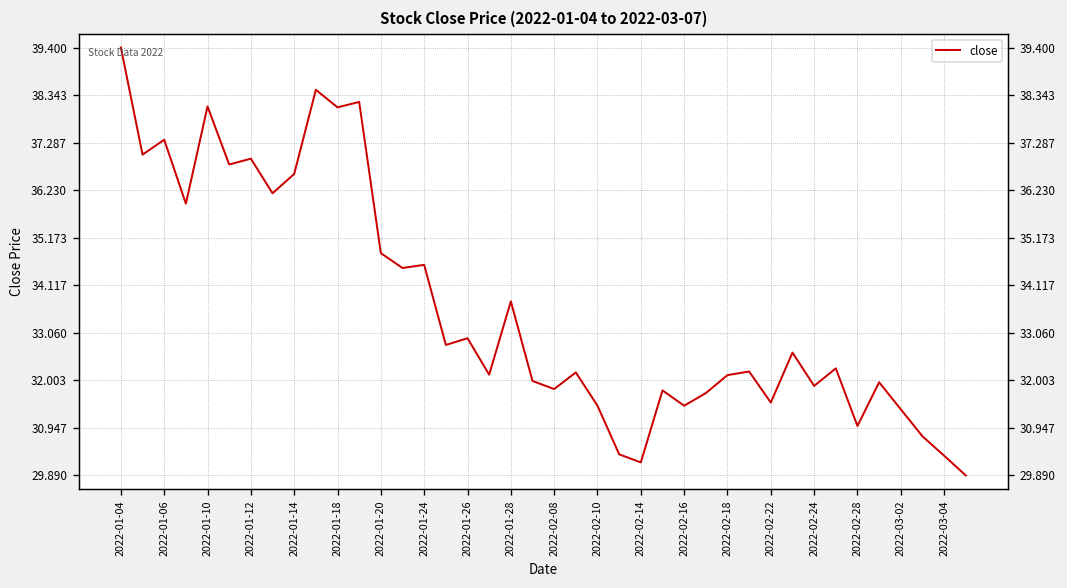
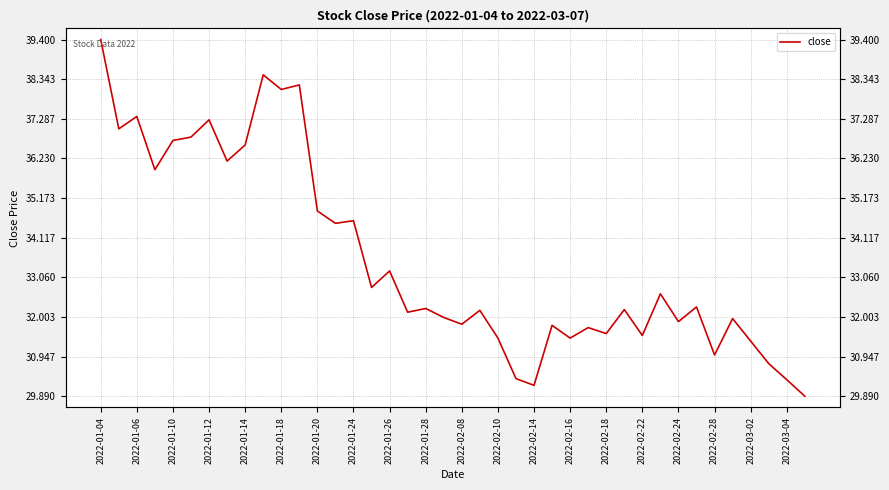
2022-01-10: 38.1 -> 36.7
2022-01-12: 36.9 -> 37.3
2022-01-26: 32.9 -> 33.2
2022-01-28: 33.8 -> 32.2
2022-02-18: 32.1 -> 31.6
